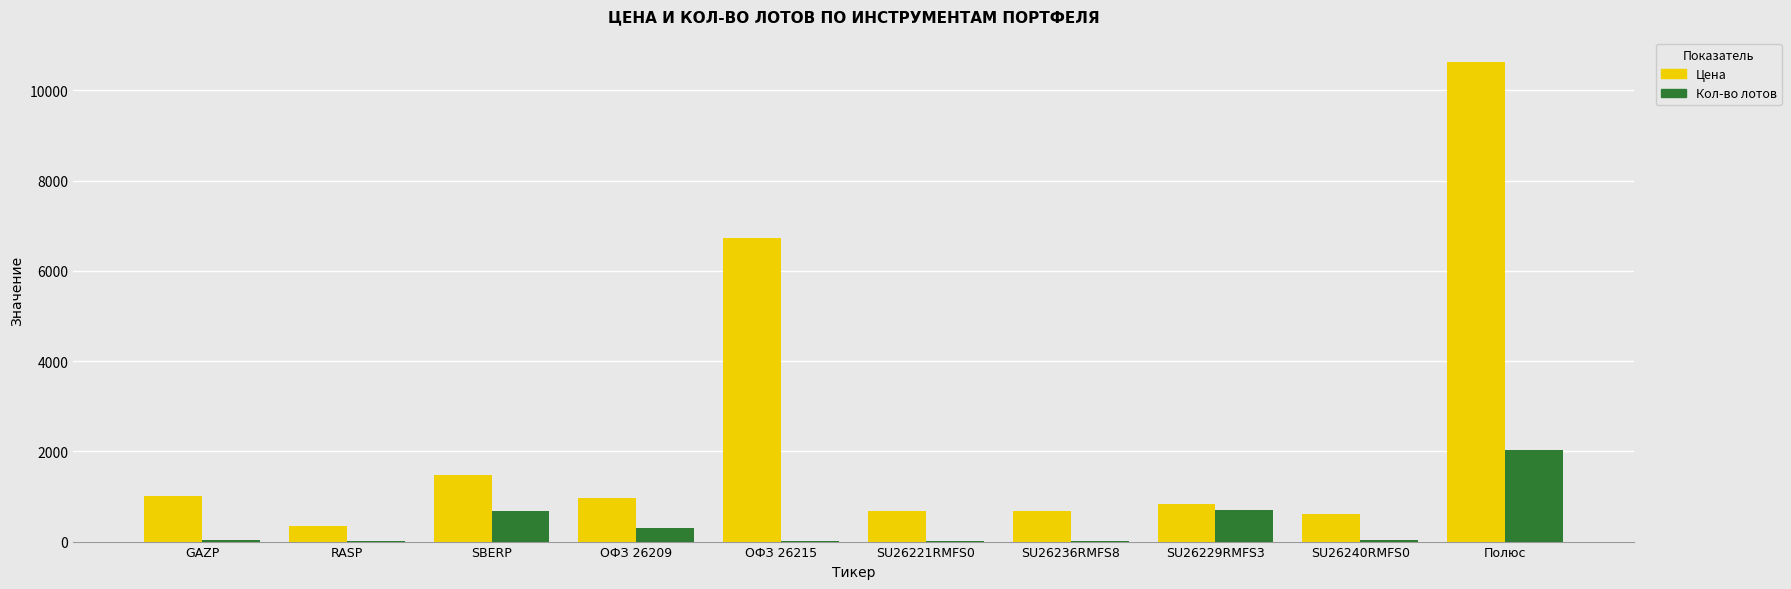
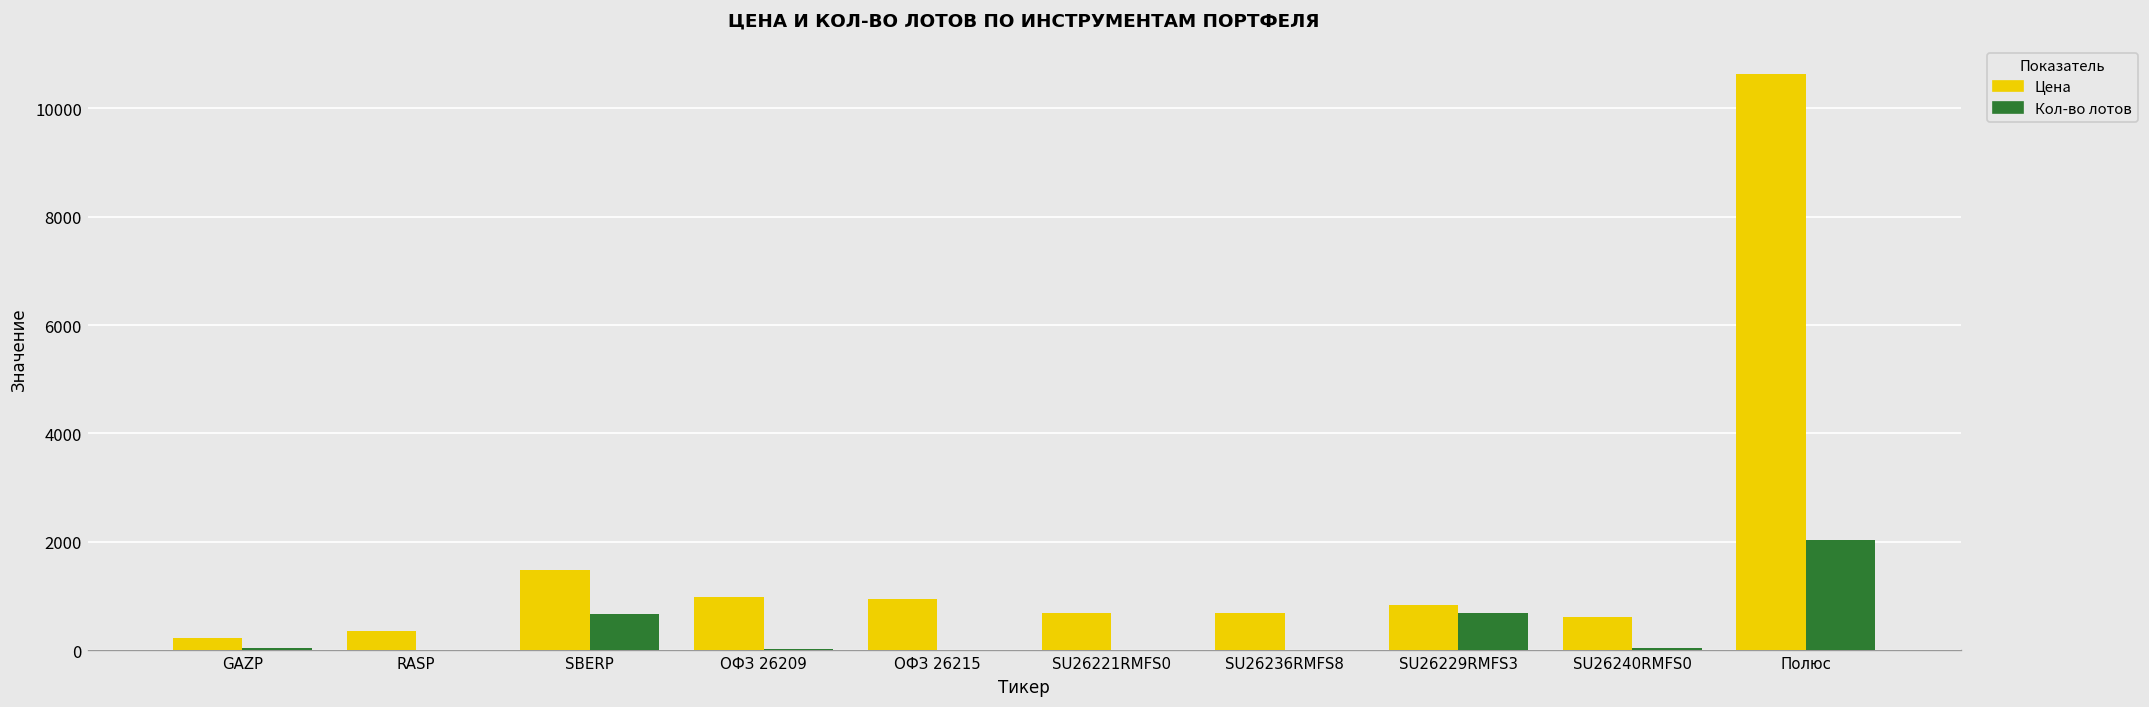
Цена, GAZP: 1000 -> 200
Кол-во лотов, ОФЗ 26209: 300 -> 0
Цена, ОФЗ 26215: 6700 -> 900
